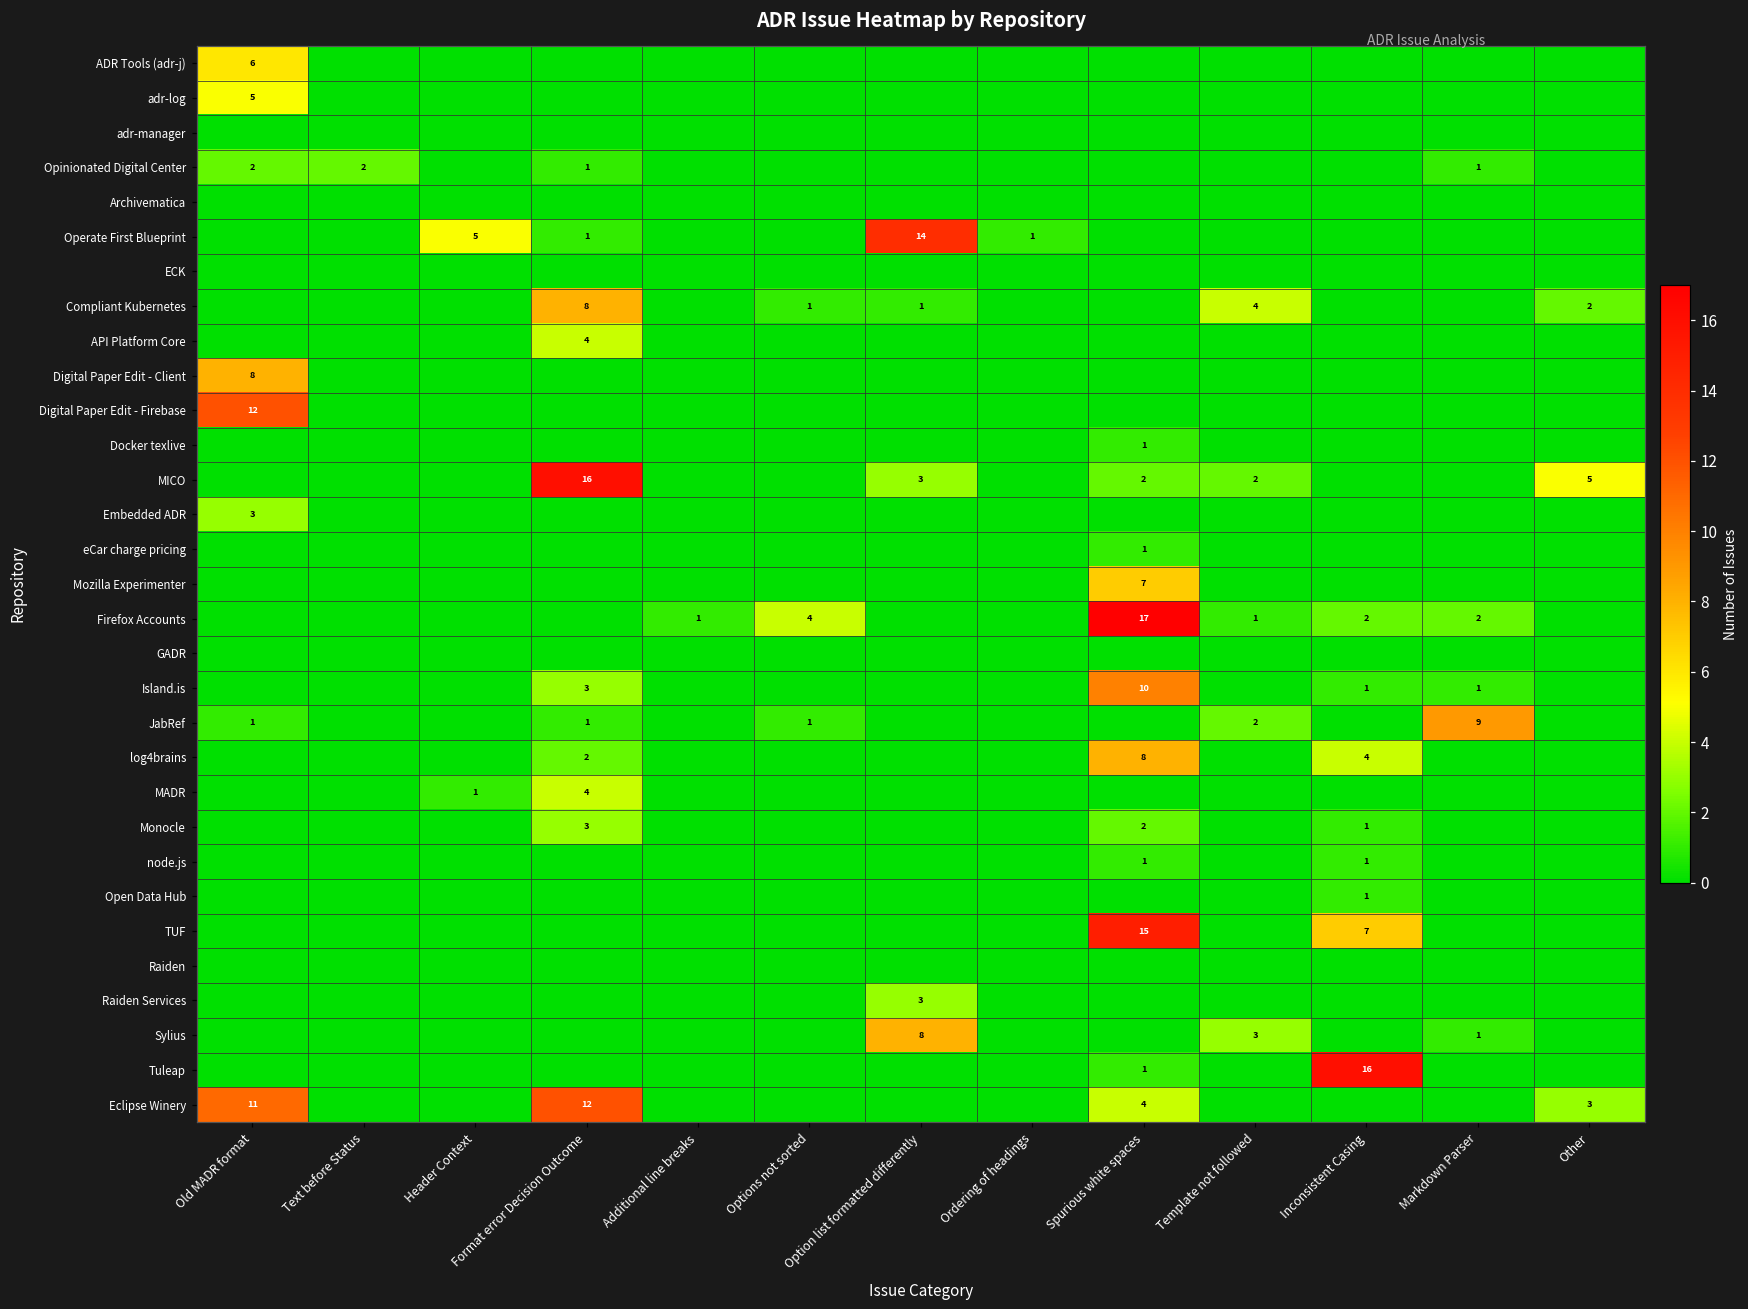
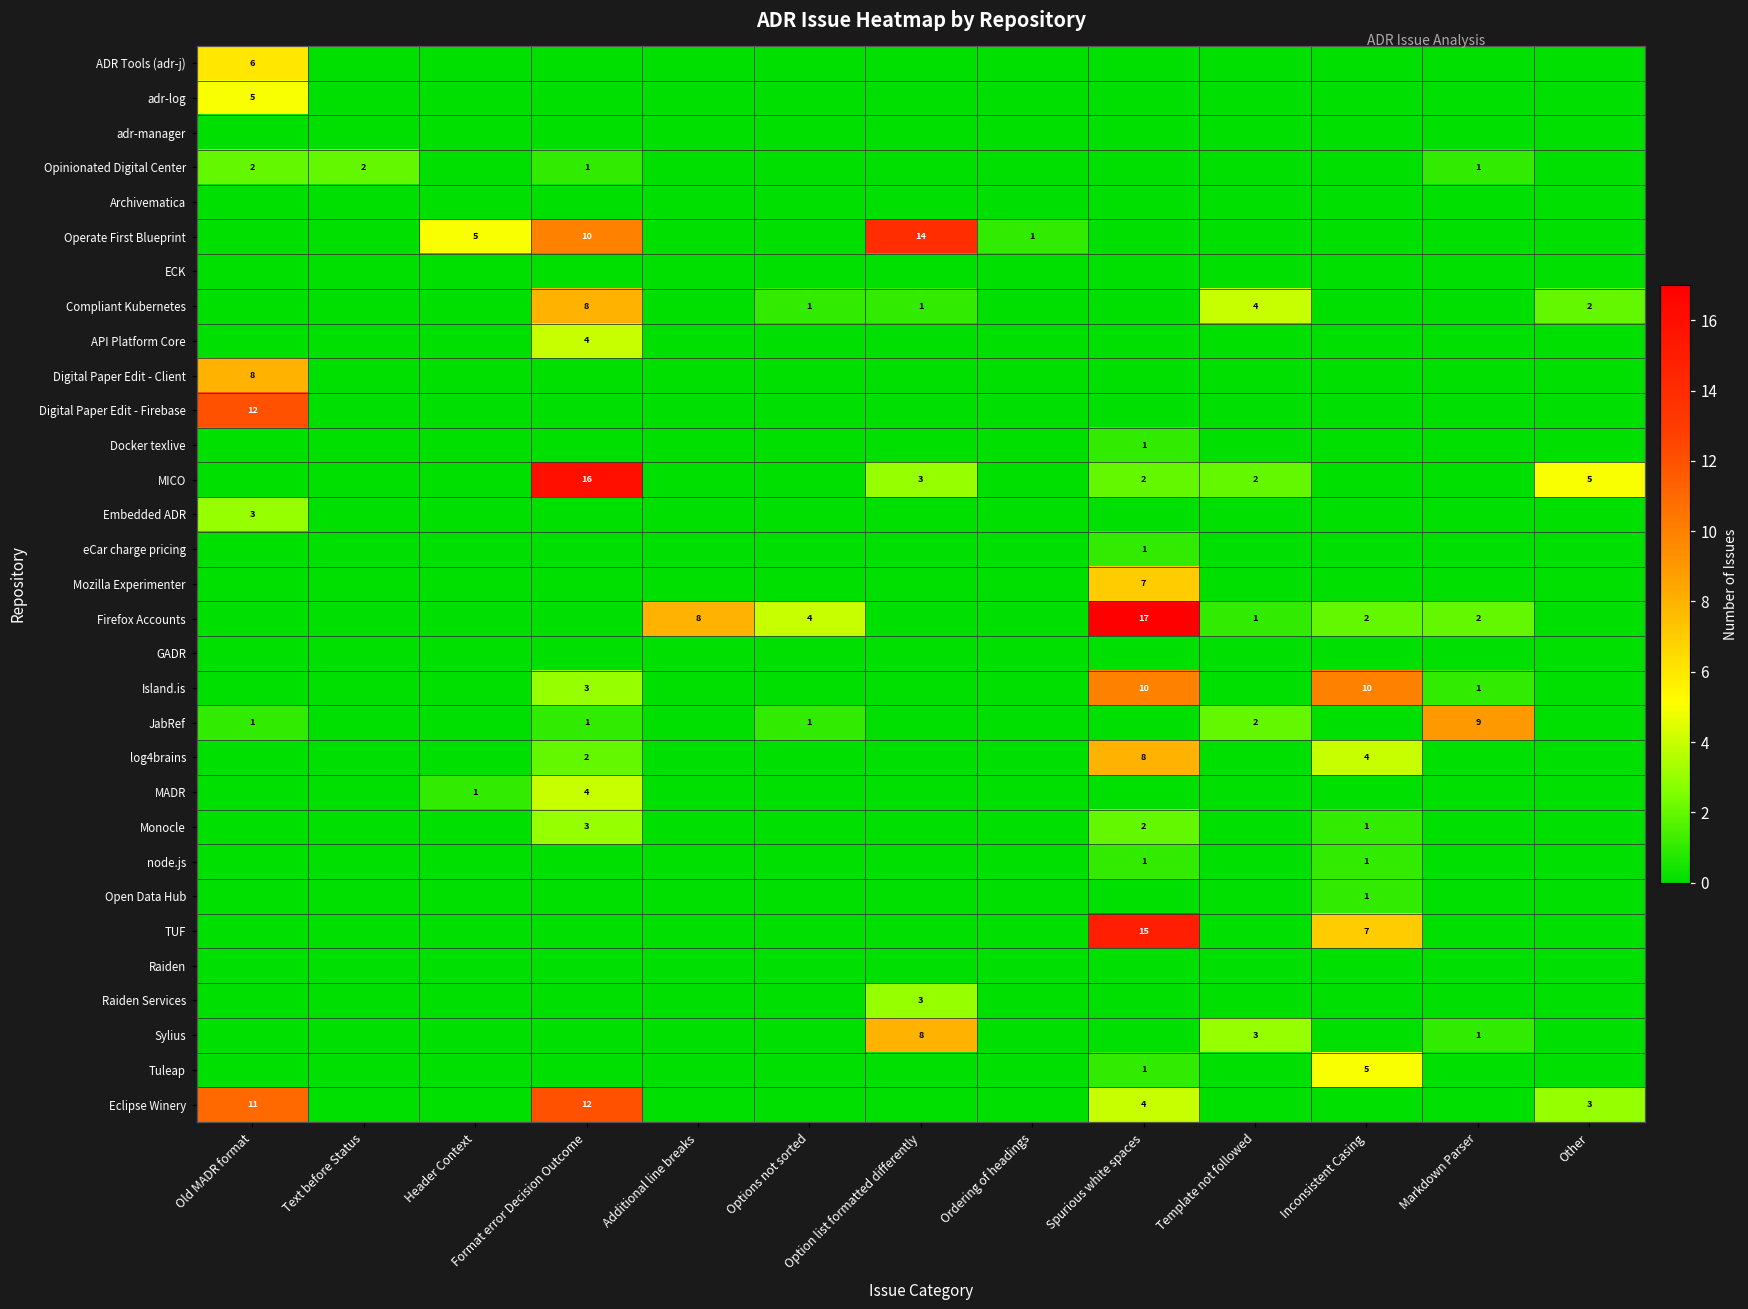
Operate First Blueprint, Format error Decision Outcome: 1 -> 10
Firefox Accounts, Additional line breaks: 1 -> 8
Island.is, Inconsistent Casing: 1 -> 10
Tuleap, Inconsistent Casing: 16 -> 5
